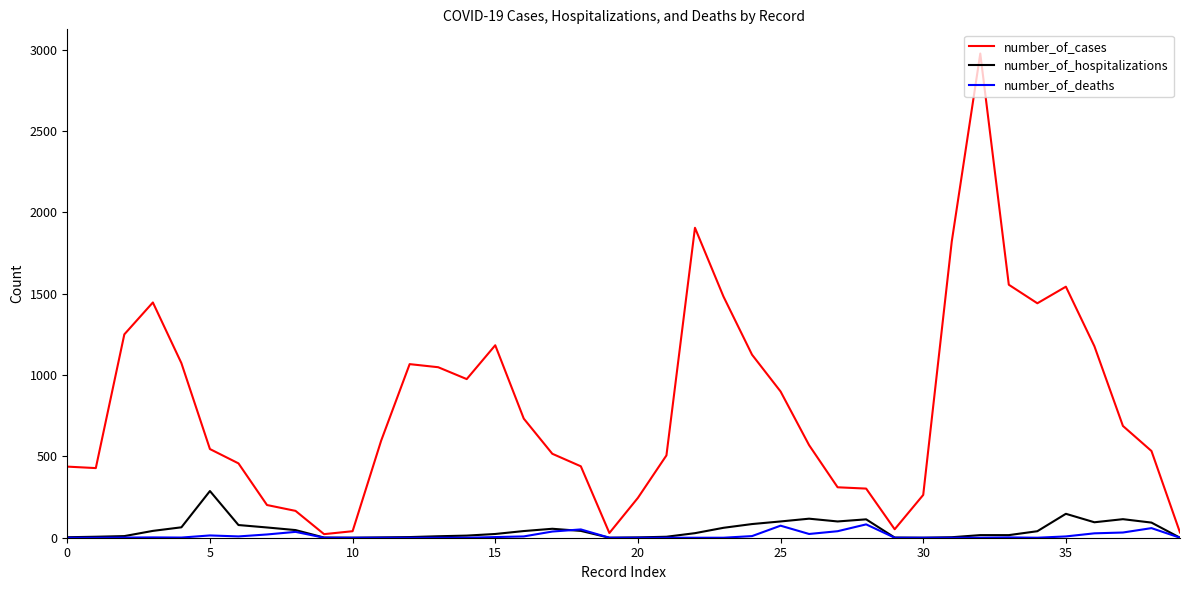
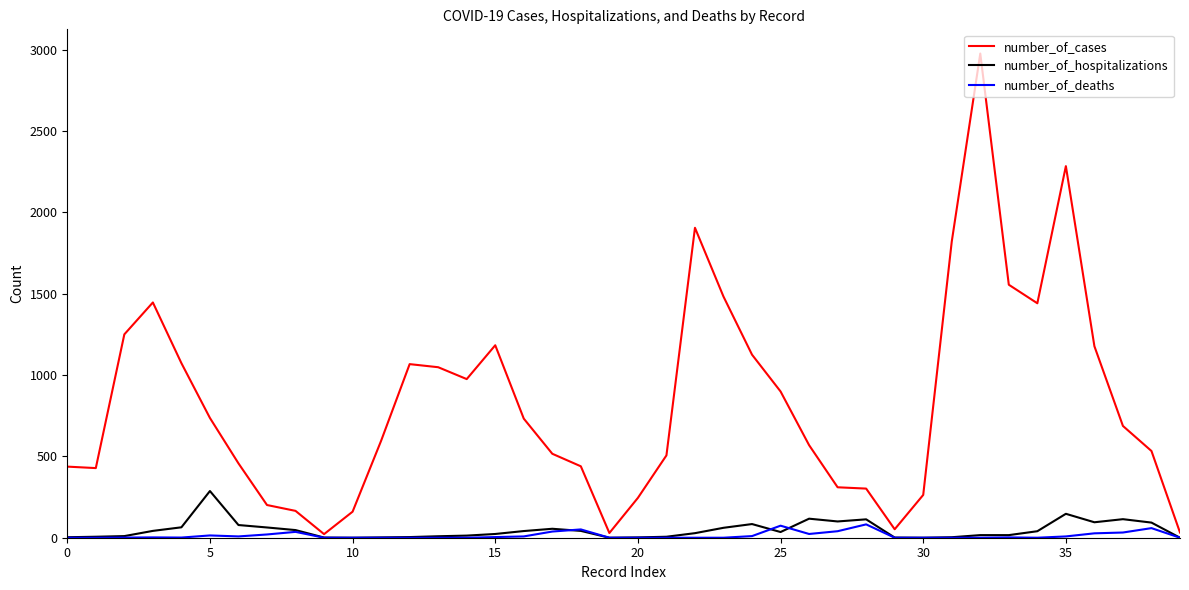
number_of_cases, 5: 550 -> 740
number_of_cases, 10: 40 -> 160
number_of_hospitalizations, 25: 100 -> 40
number_of_cases, 35: 1540 -> 2280
